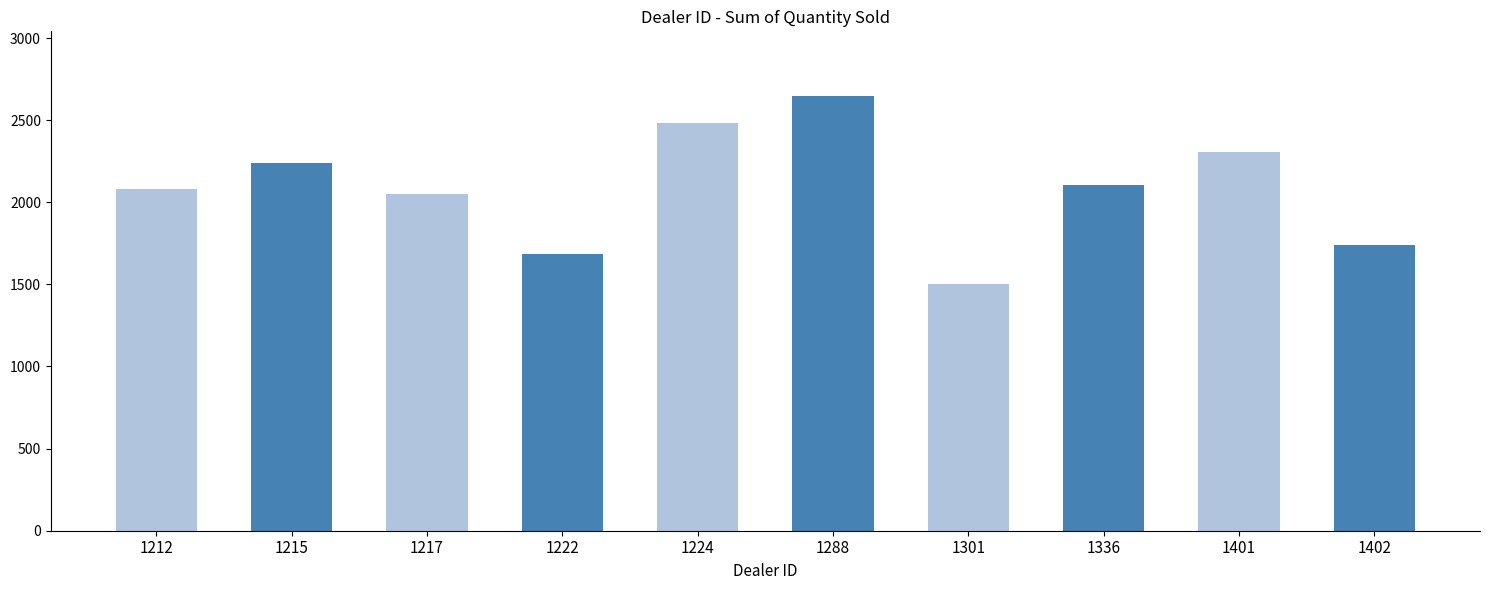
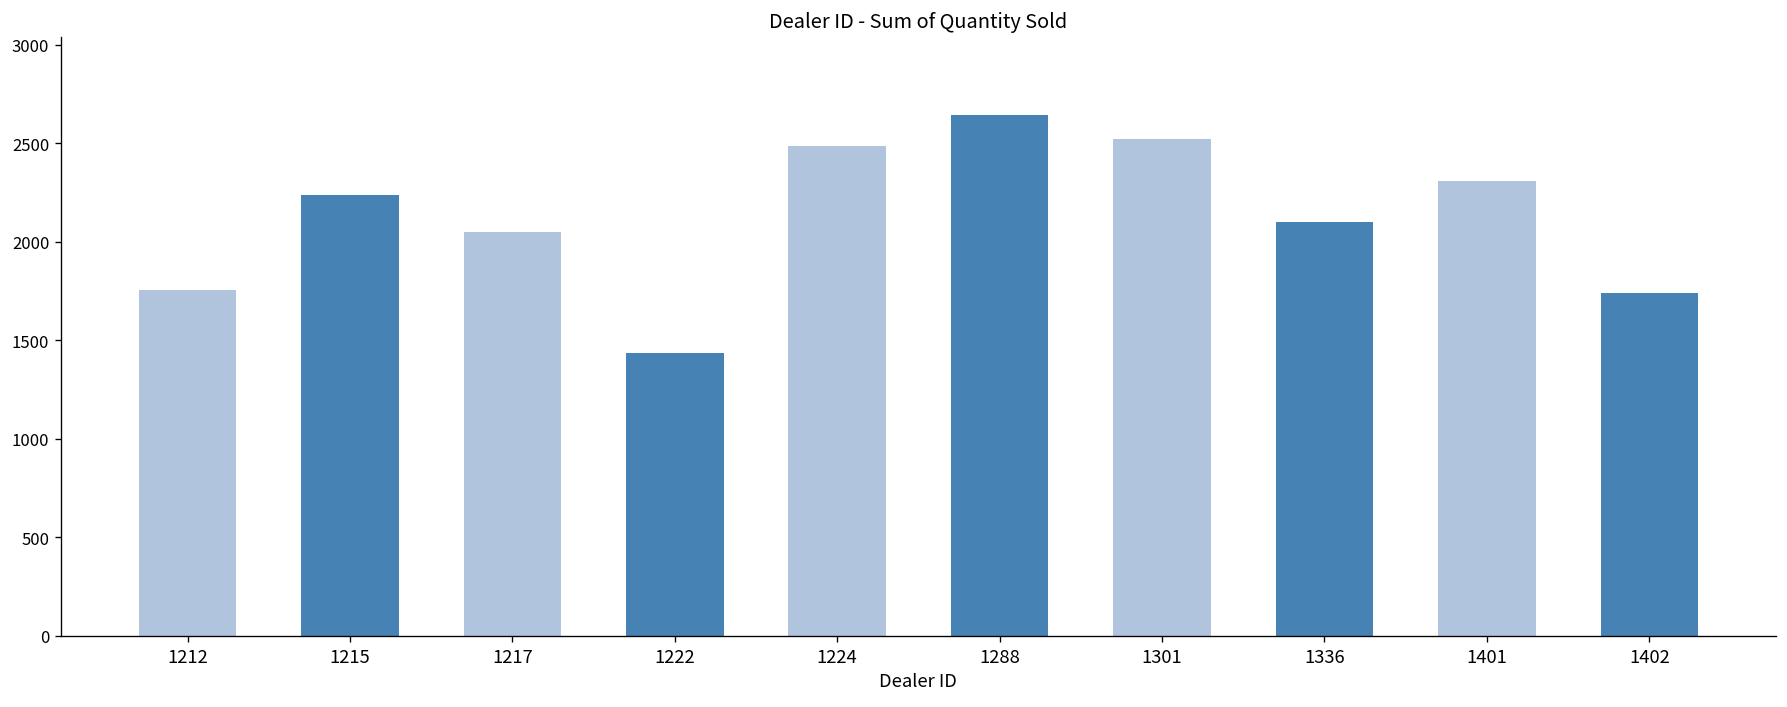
1212: 2080 -> 1760
1222: 1680 -> 1440
1301: 1510 -> 2520
